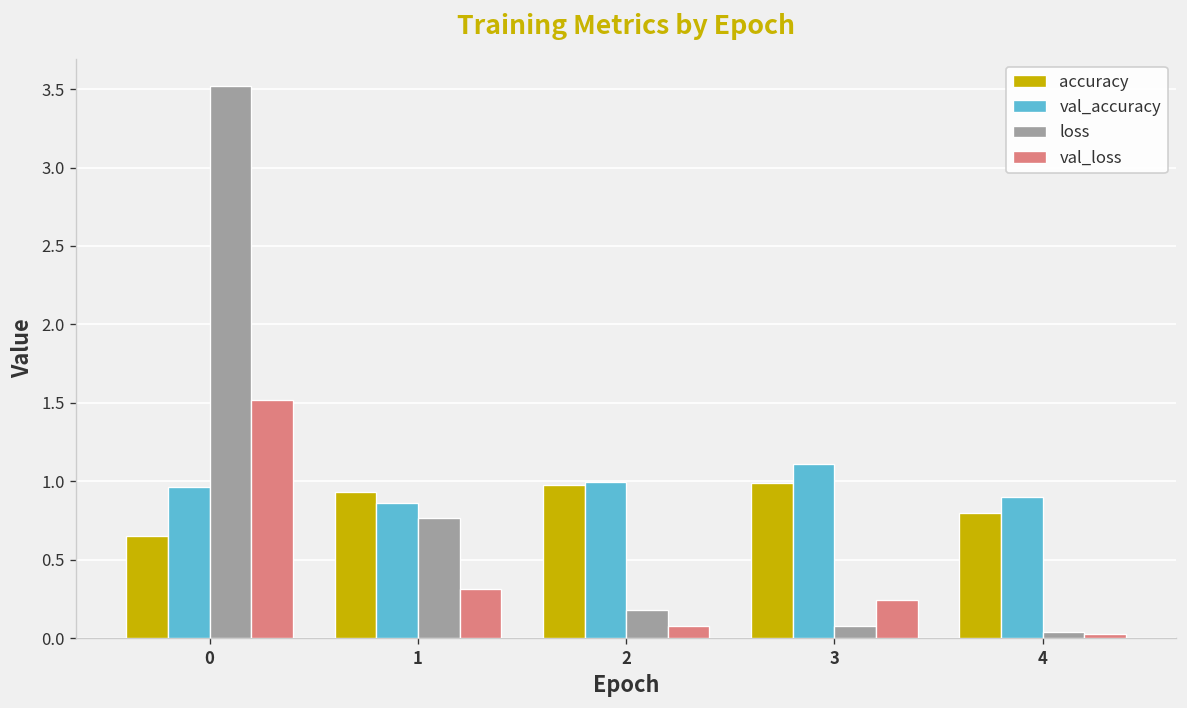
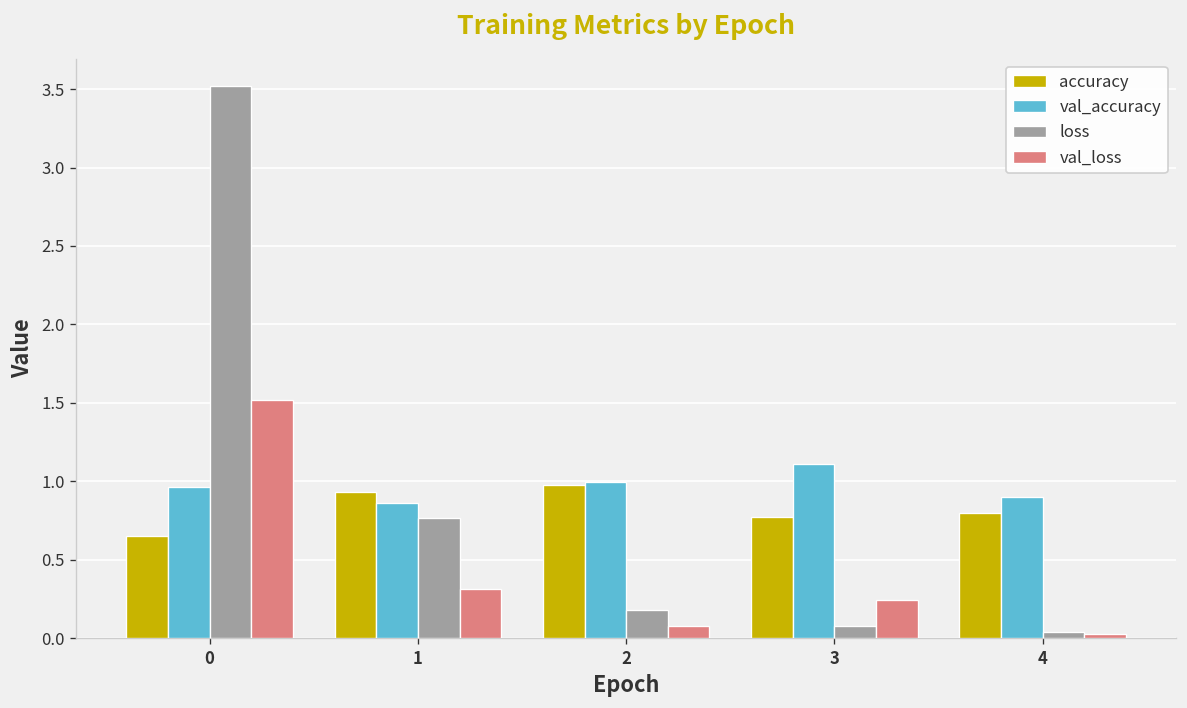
accuracy, 3: 0.99 -> 0.77
